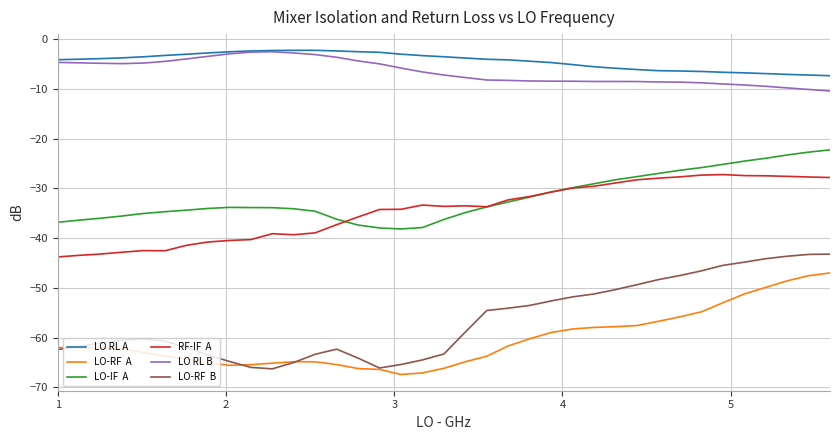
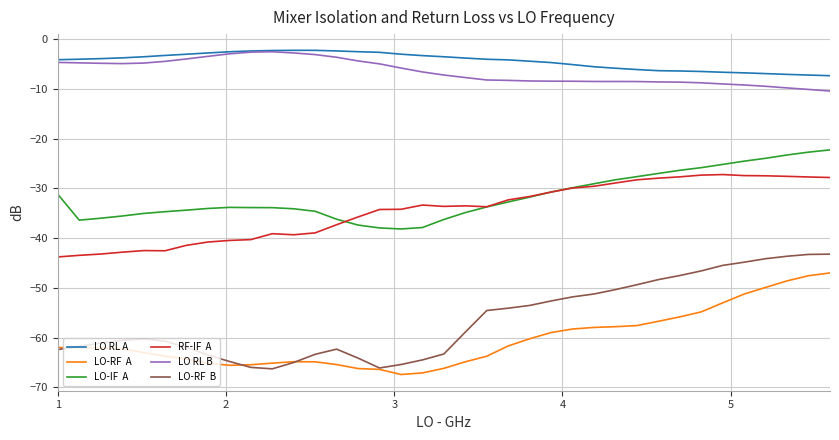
LO-IF A, 1: -37 -> -31
